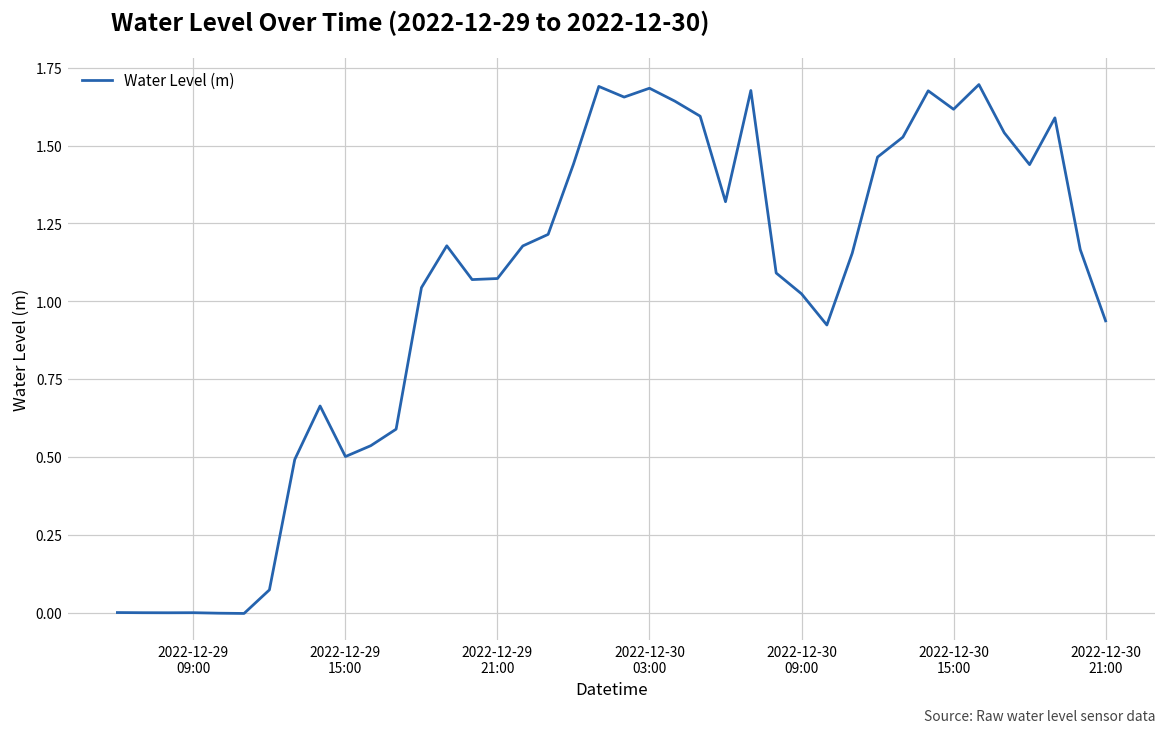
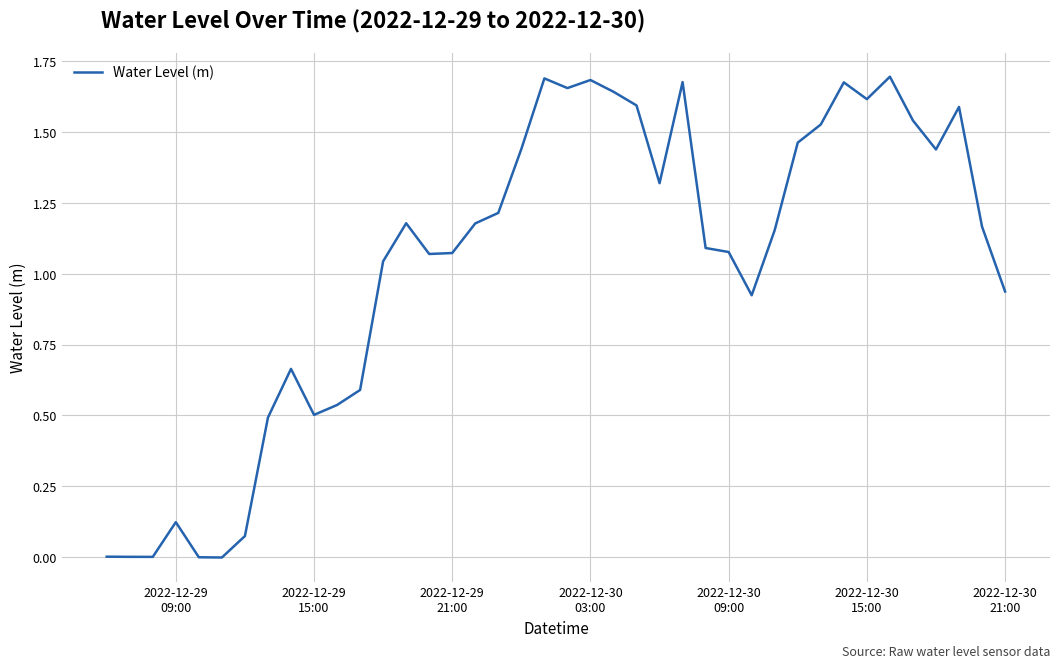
2022-12-29 09:00: 0.00 -> 0.12
2022-12-30 09:00: 1.02 -> 1.08
